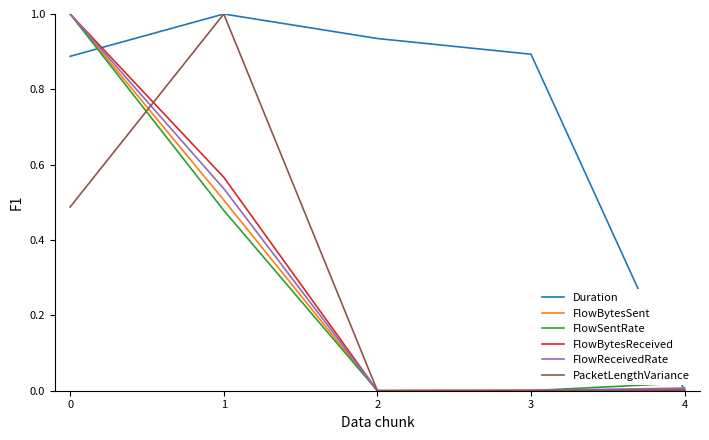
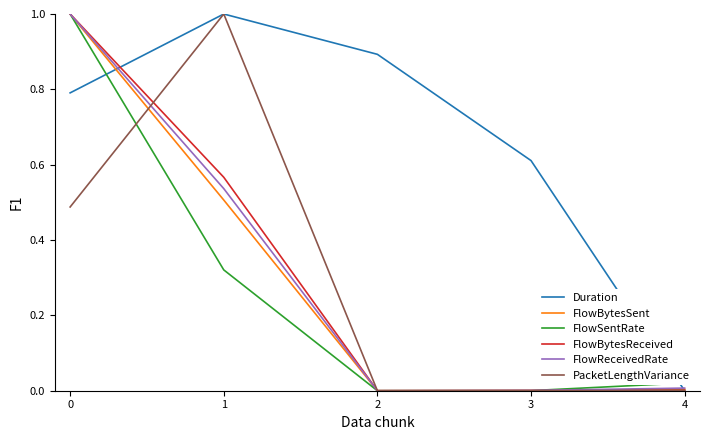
Duration, 0: 0.89 -> 0.79
FlowSentRate, 1: 0.48 -> 0.32
Duration, 2: 0.93 -> 0.89
Duration, 3: 0.89 -> 0.61
